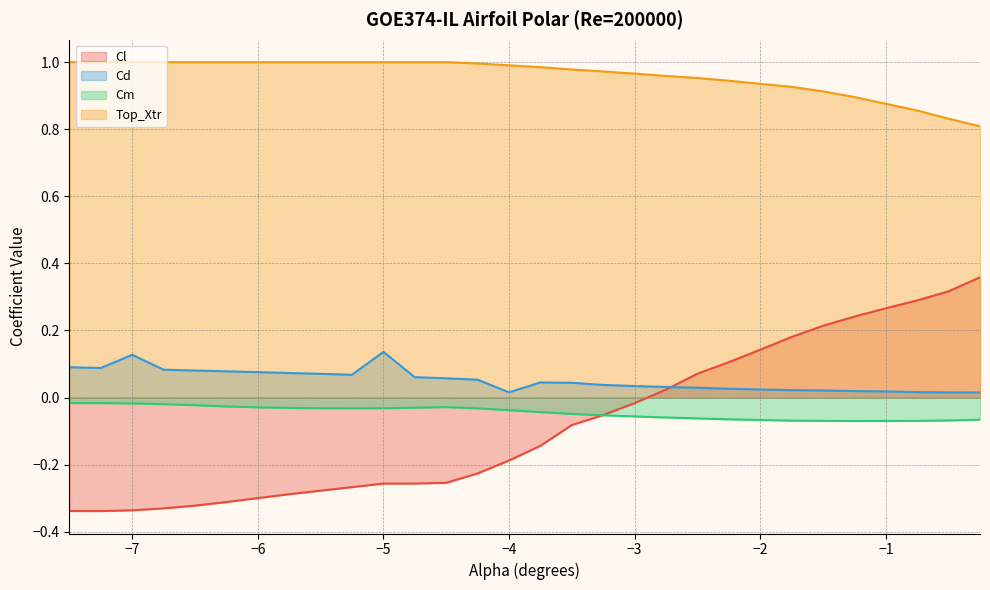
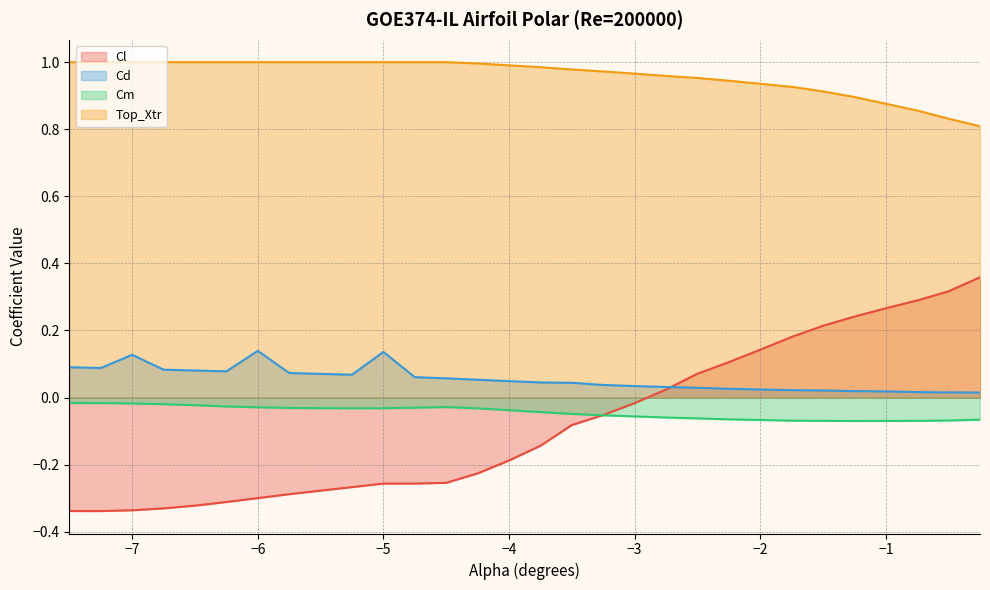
Cd, −6: 0.08 -> 0.14
Cd, −4: 0.02 -> 0.05
